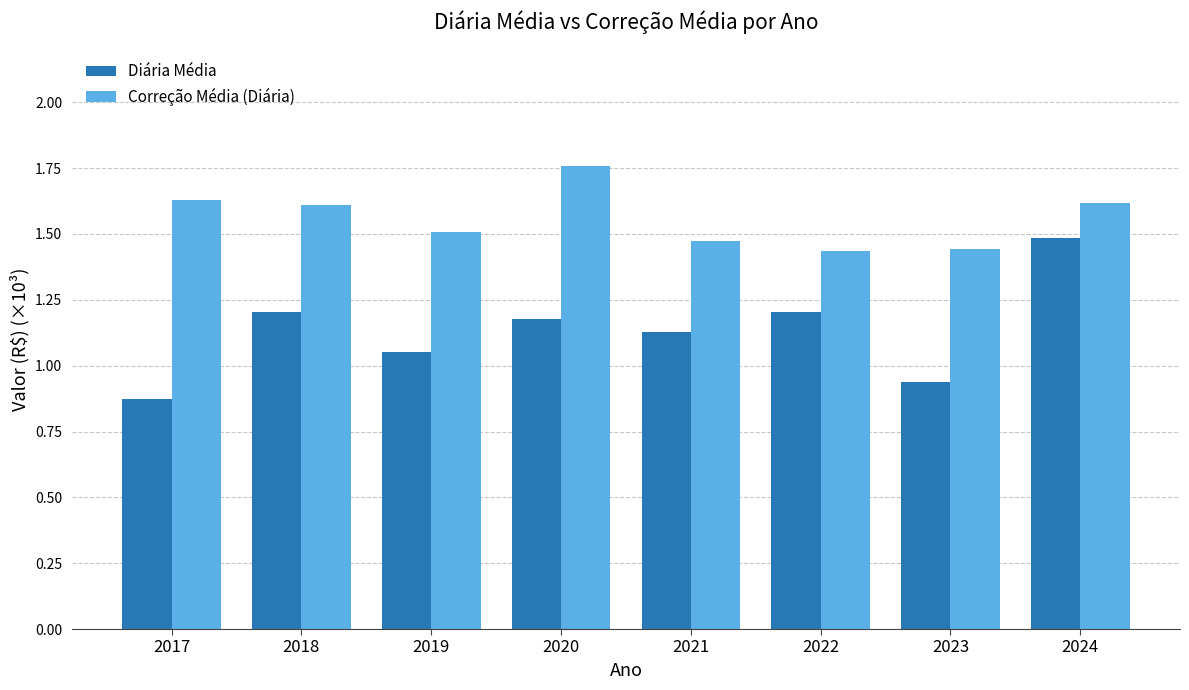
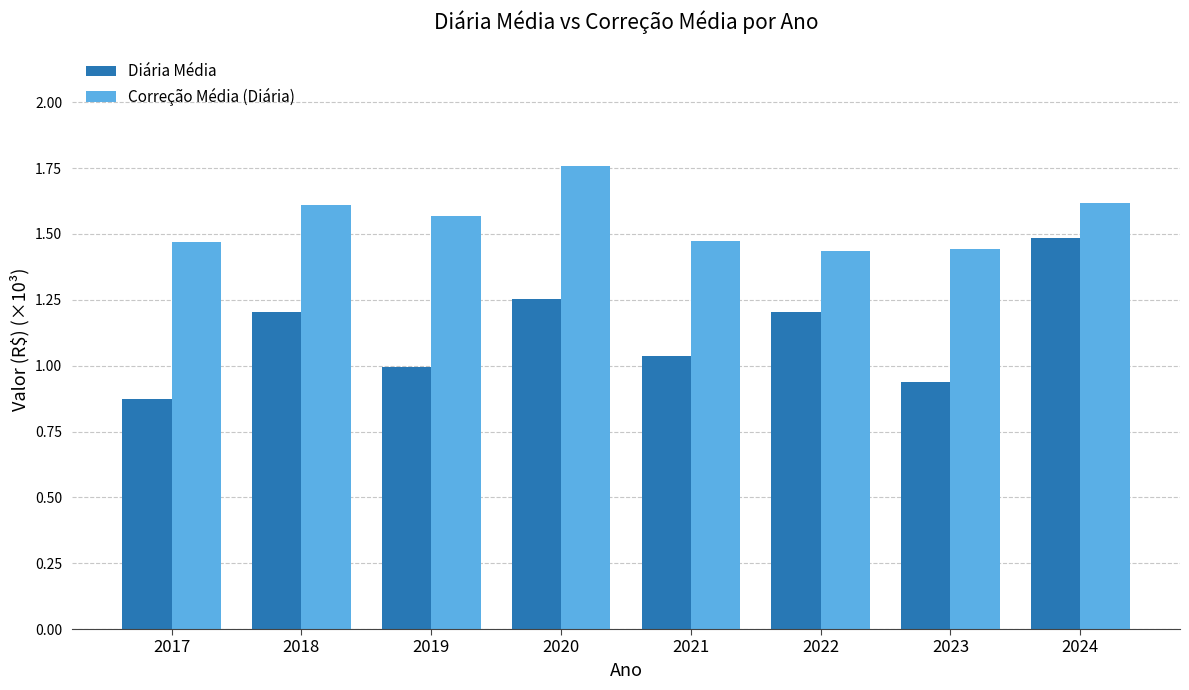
Correção Média (Diária), 2017: 1.63 -> 1.47
Diária Média, 2019: 1.05 -> 0.99
Correção Média (Diária), 2019: 1.51 -> 1.57
Diária Média, 2020: 1.18 -> 1.25
Diária Média, 2021: 1.13 -> 1.04
